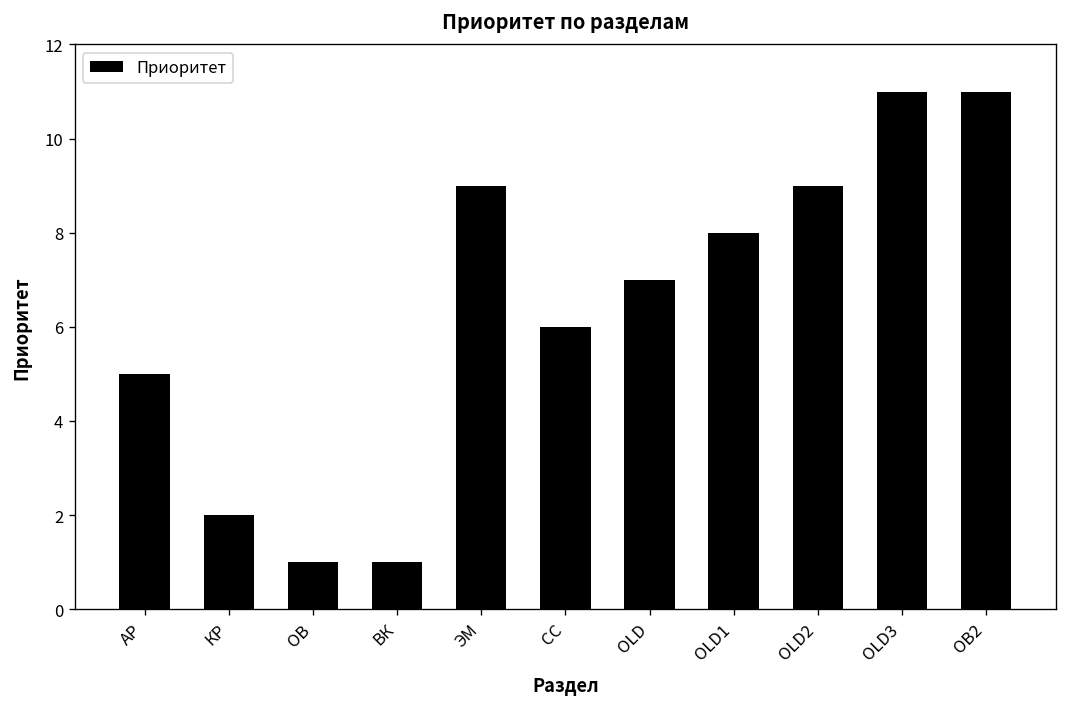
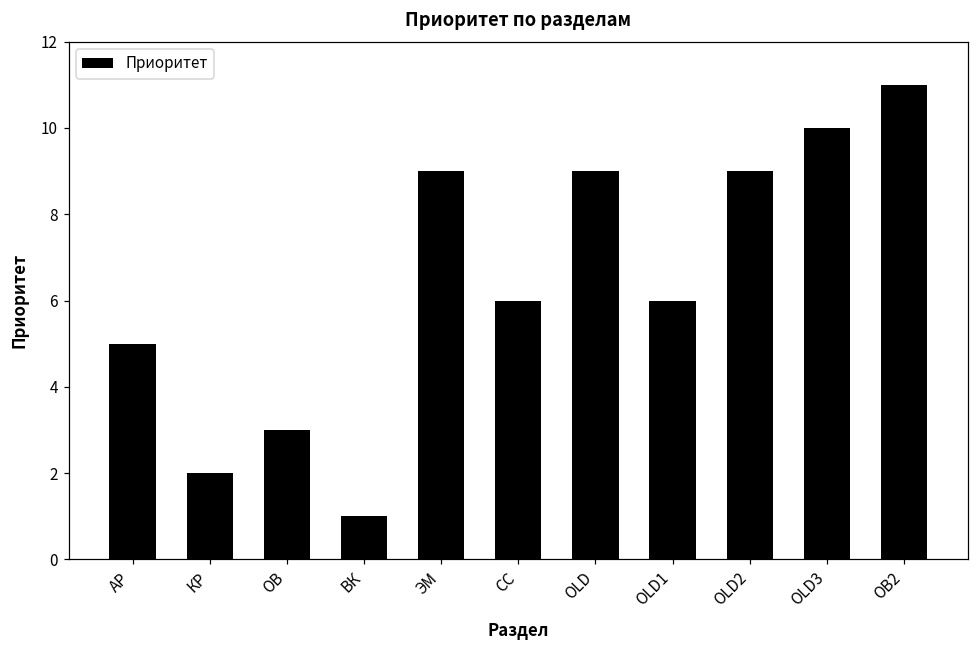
ОВ: 1 -> 3
OLD: 7 -> 9
OLD1: 8 -> 6
OLD3: 11 -> 10
